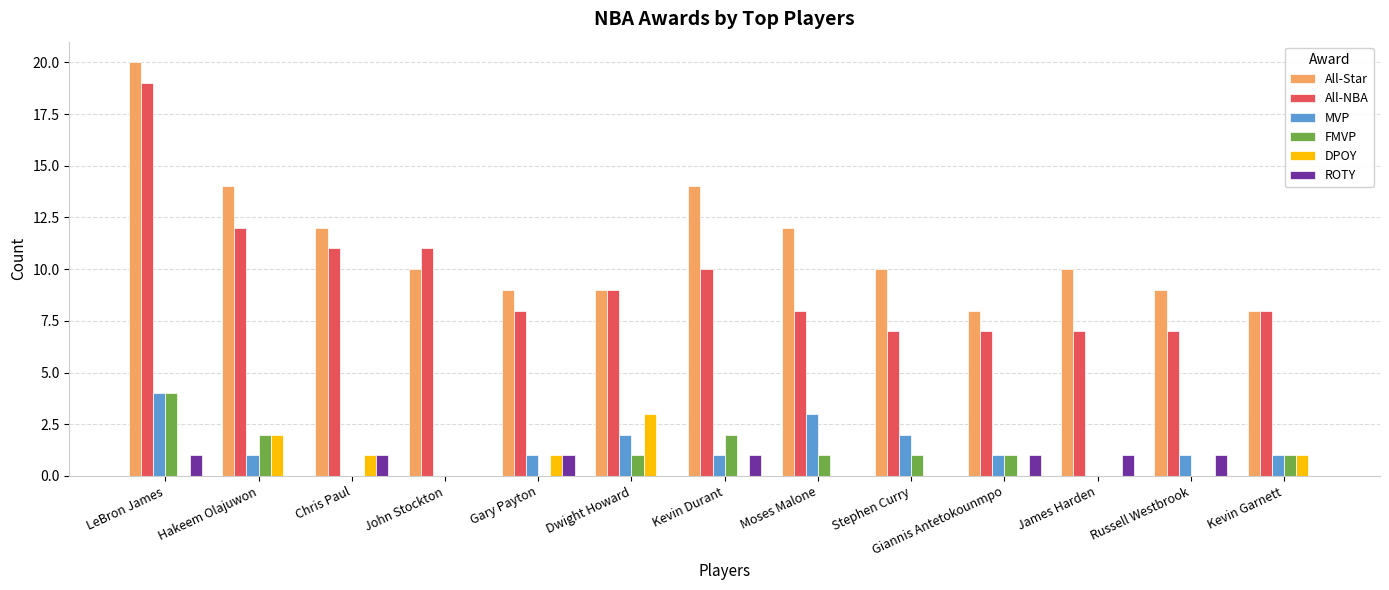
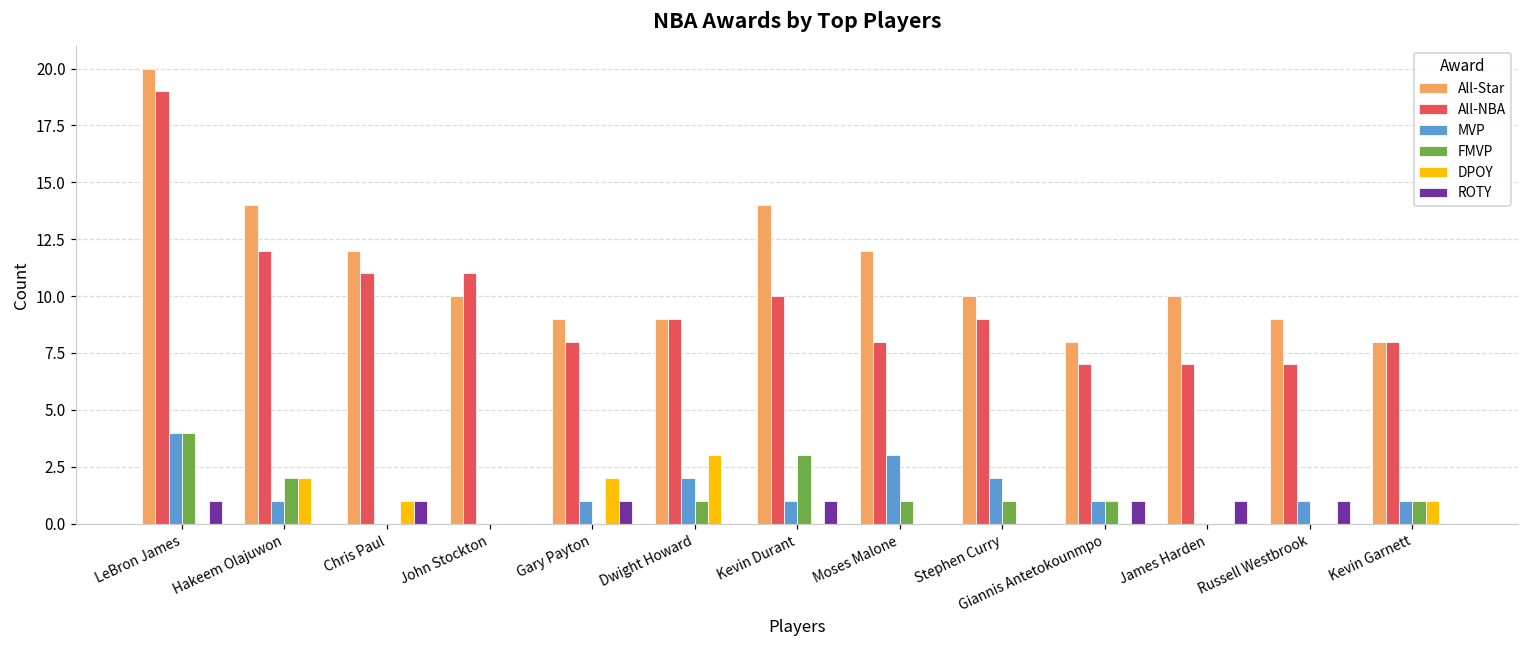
DPOY, Gary Payton: 1 -> 2
FMVP, Kevin Durant: 2 -> 3
All-NBA, Stephen Curry: 7 -> 9
